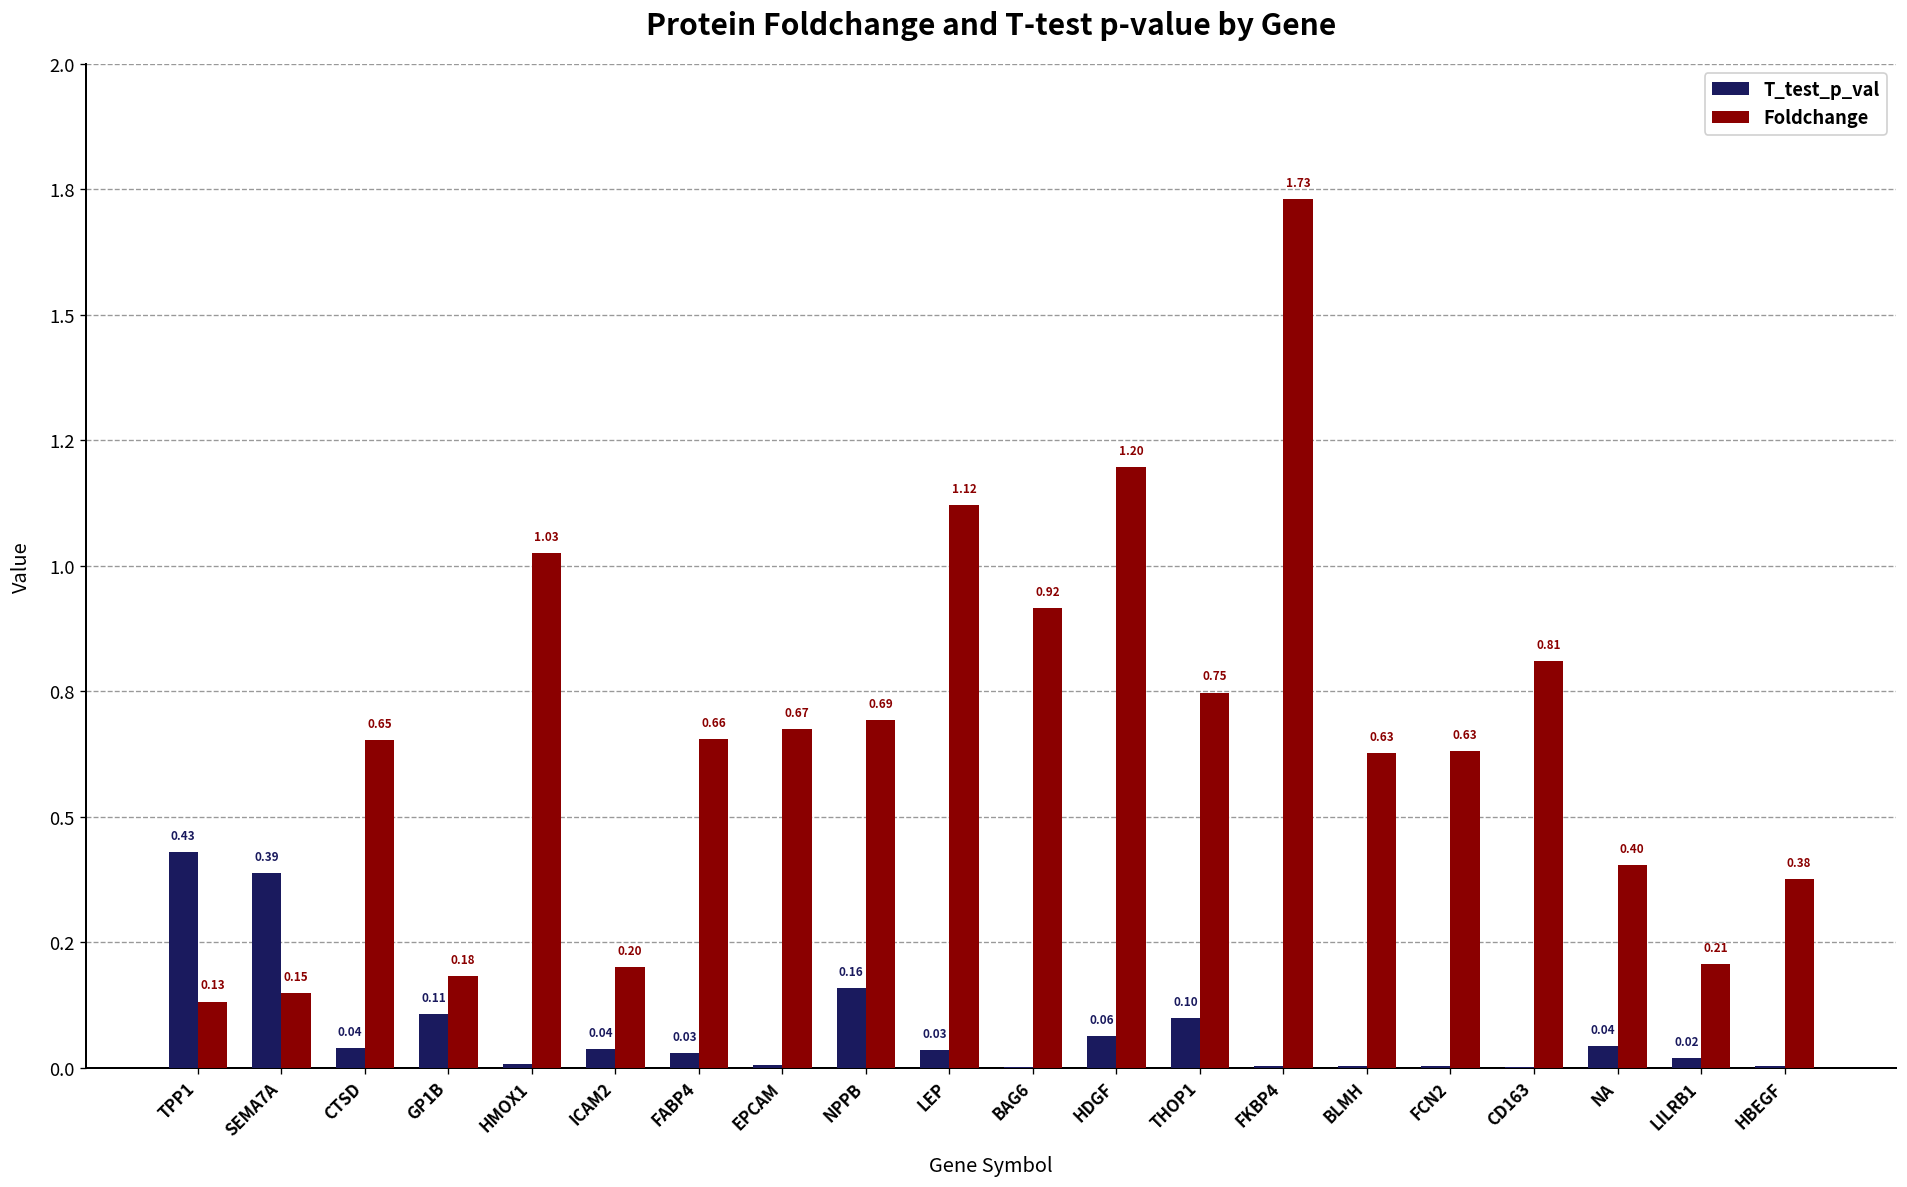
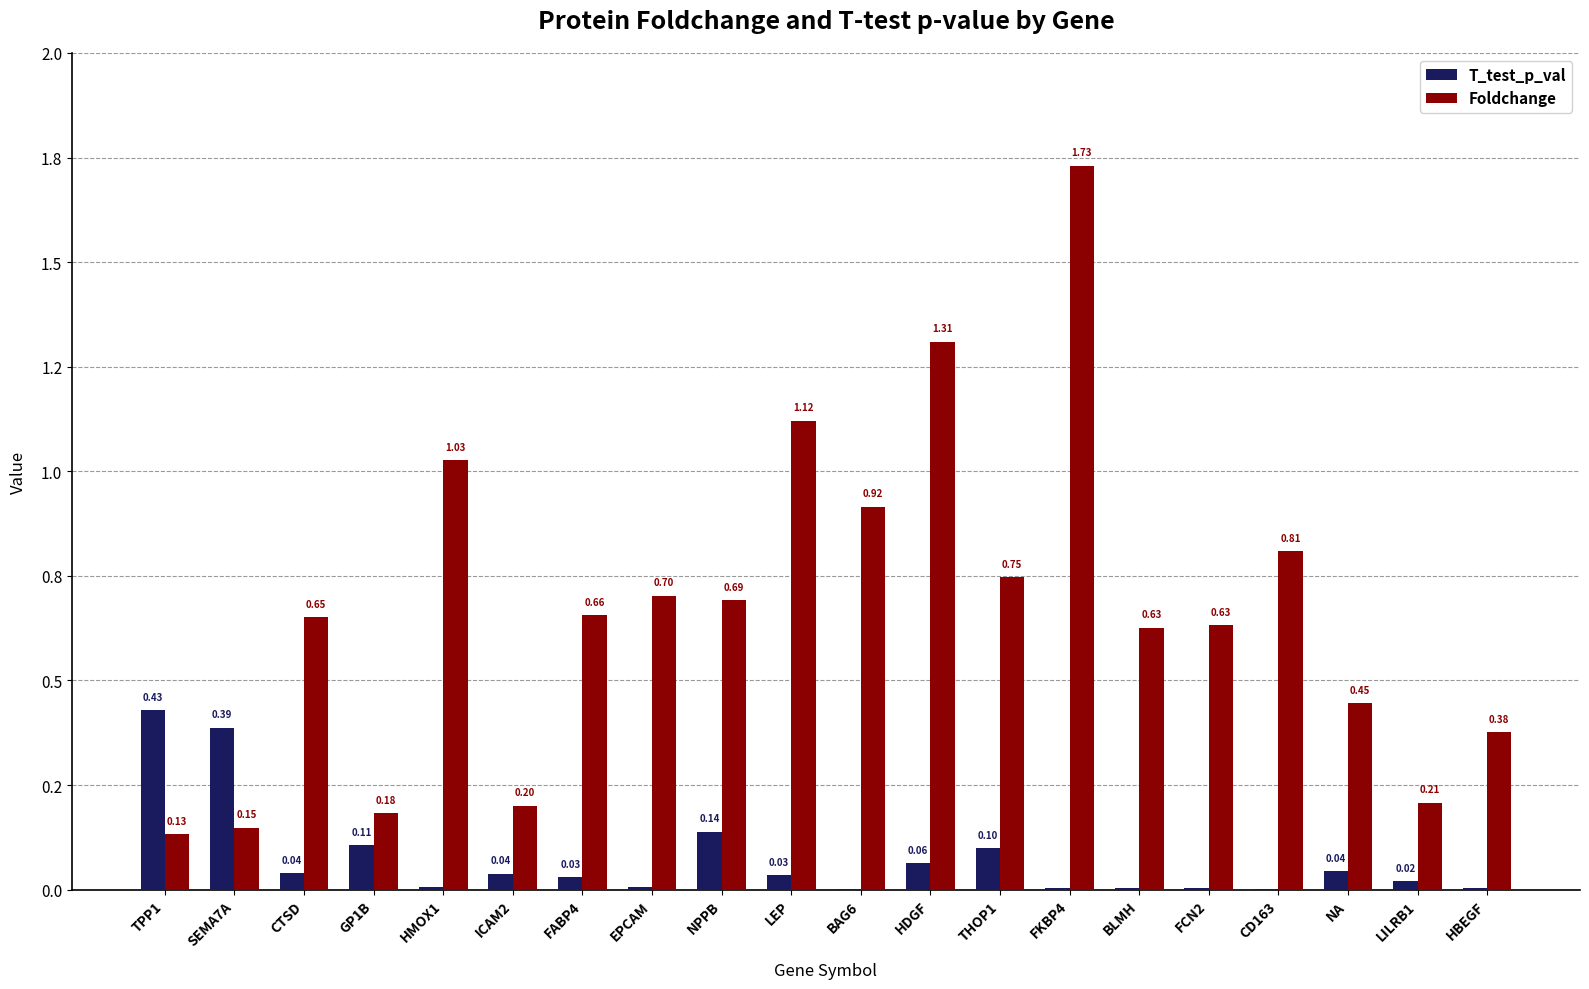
Foldchange, EPCAM: 0.67 -> 0.70
T_test_p_val, NPPB: 0.16 -> 0.14
Foldchange, HDGF: 1.20 -> 1.31
Foldchange, NA: 0.40 -> 0.45
